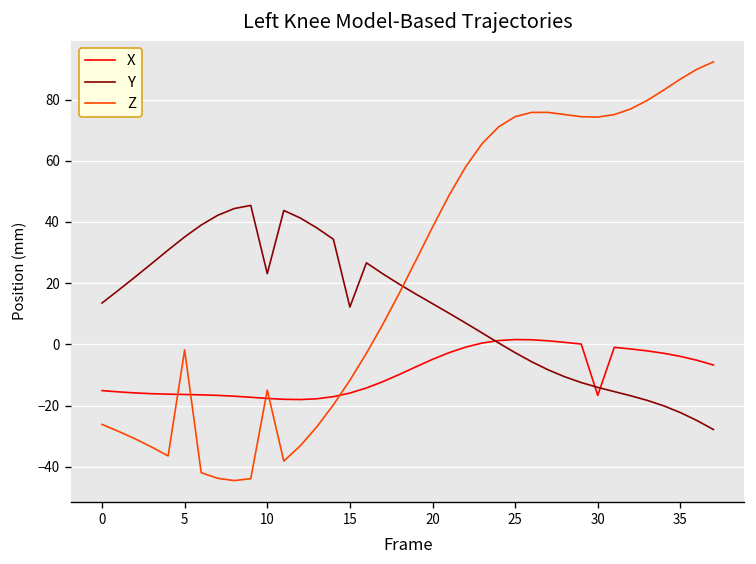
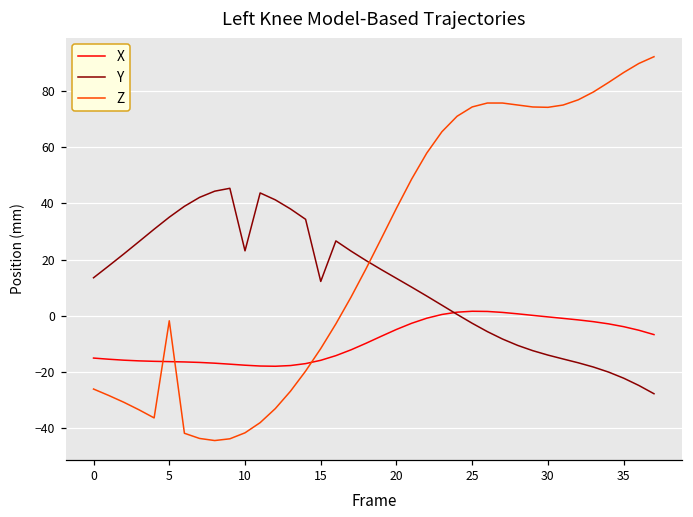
Z, 10: -15 -> -42
X, 30: -17 -> 0
